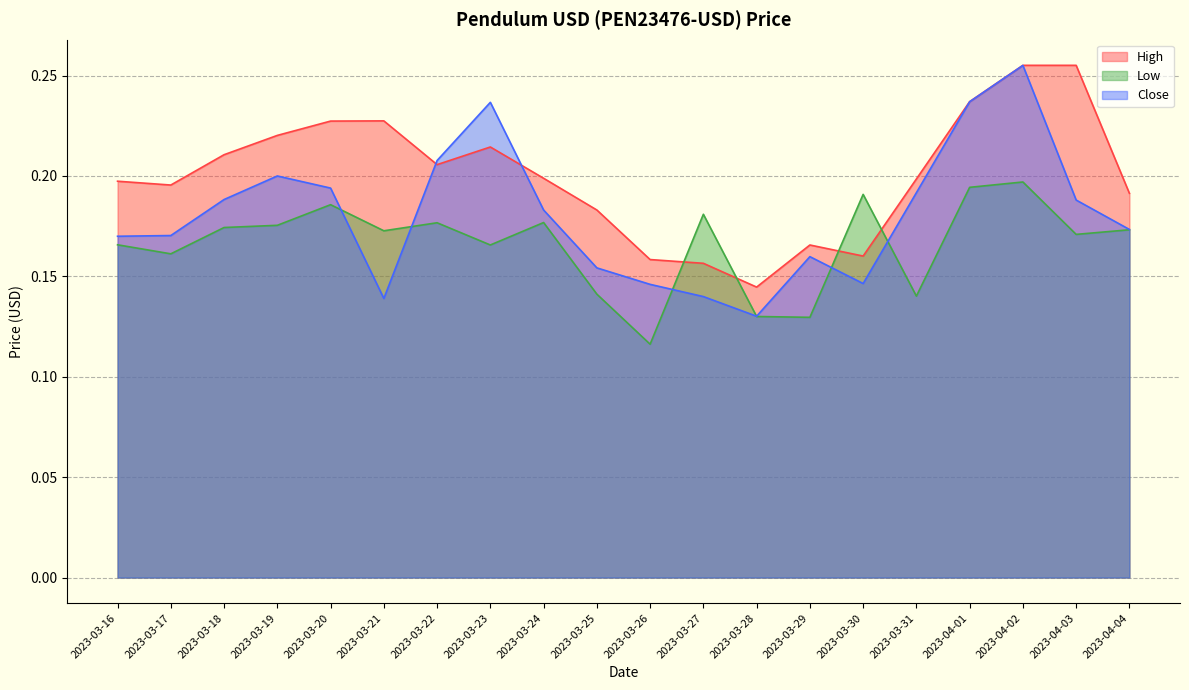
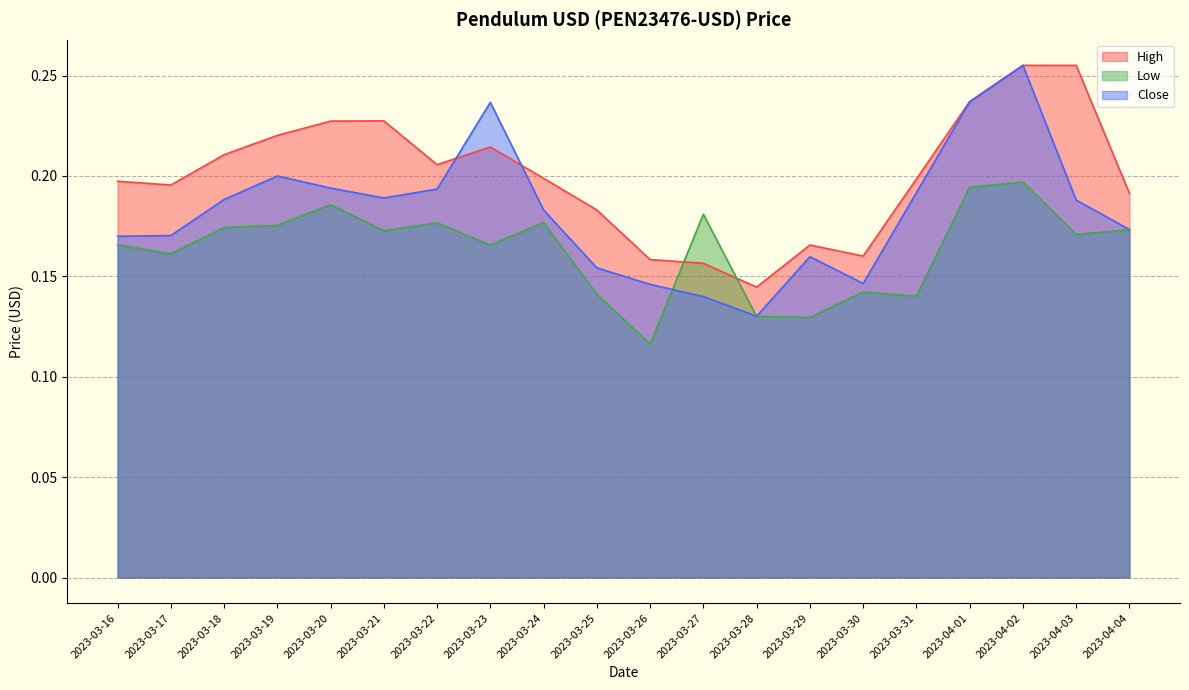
Close, 2023-03-21: 0.139 -> 0.189
Close, 2023-03-22: 0.208 -> 0.193
Low, 2023-03-30: 0.191 -> 0.142
